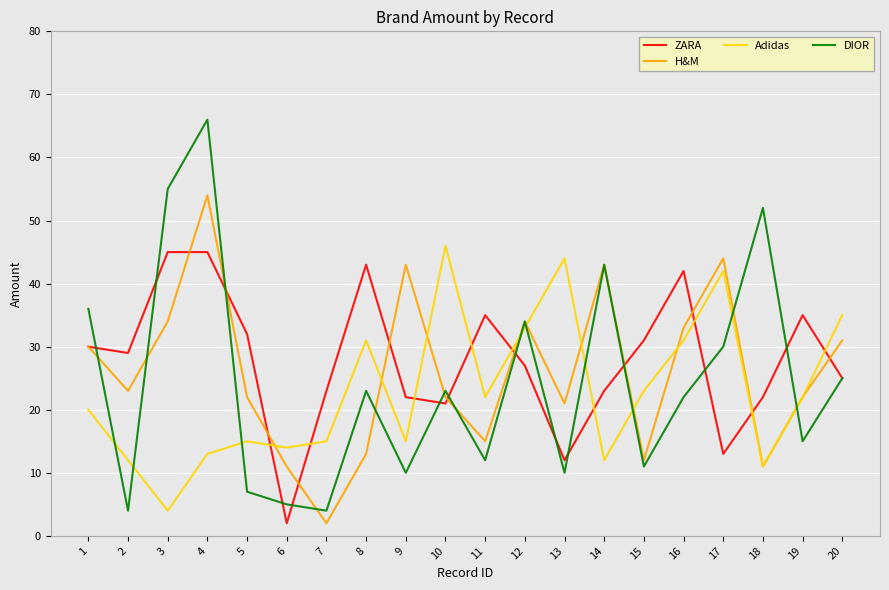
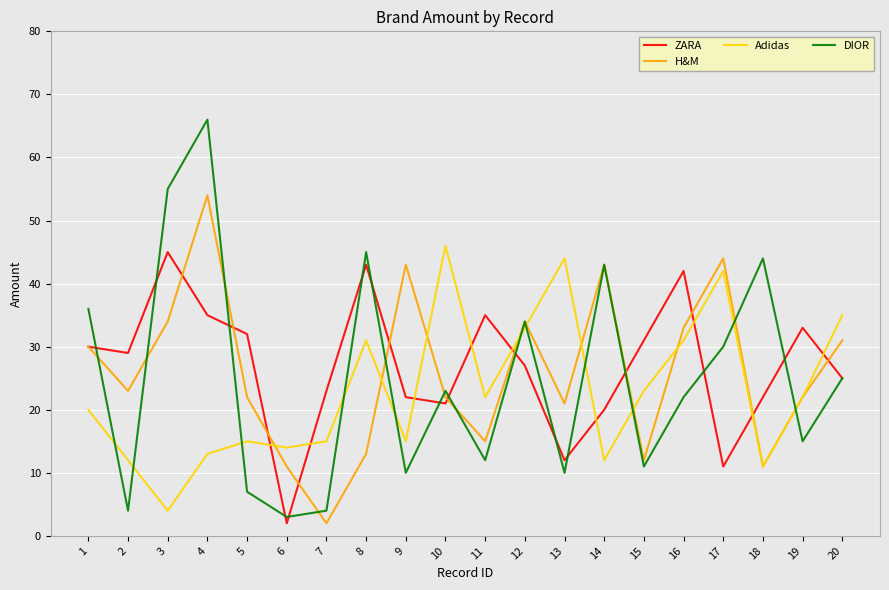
ZARA, 4: 45 -> 35
DIOR, 6: 5 -> 3
DIOR, 8: 23 -> 45
ZARA, 14: 23 -> 20
ZARA, 17: 13 -> 11
DIOR, 18: 52 -> 44
ZARA, 19: 35 -> 33
